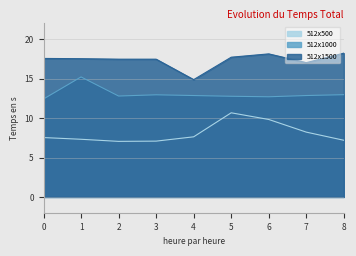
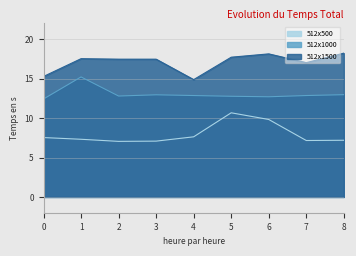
512x1500, 0: 18 -> 15
512x500, 7: 8 -> 7
